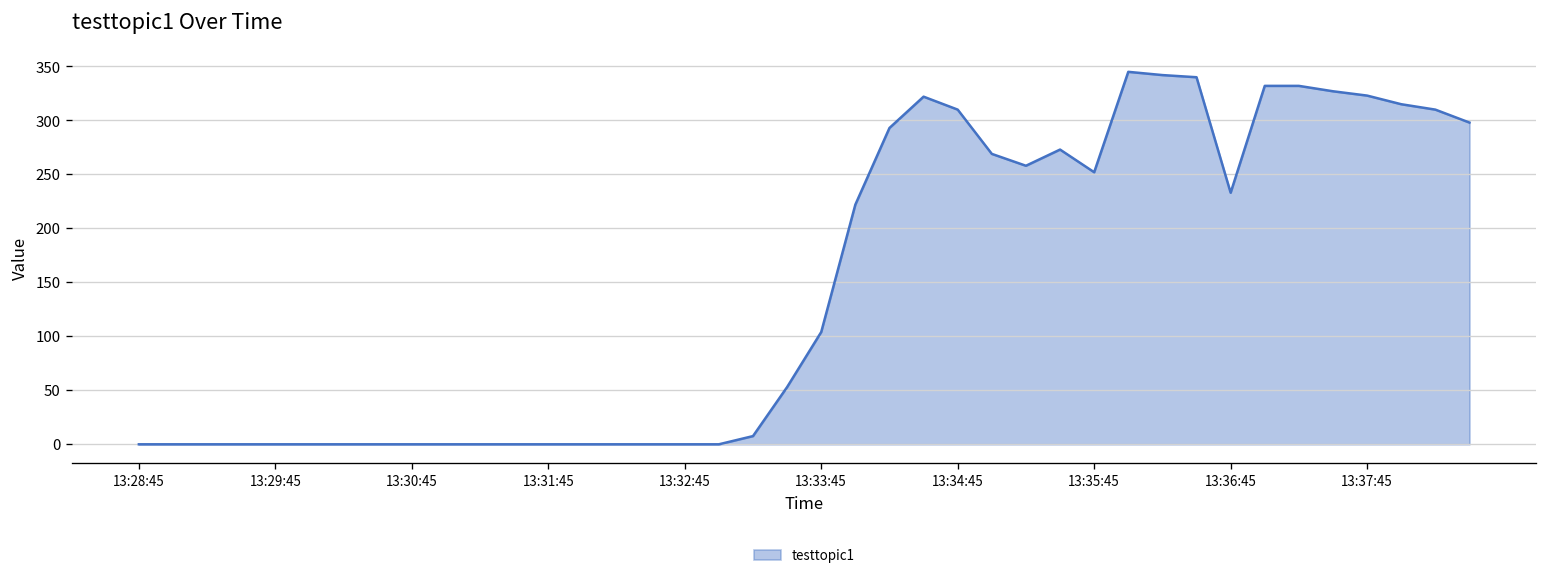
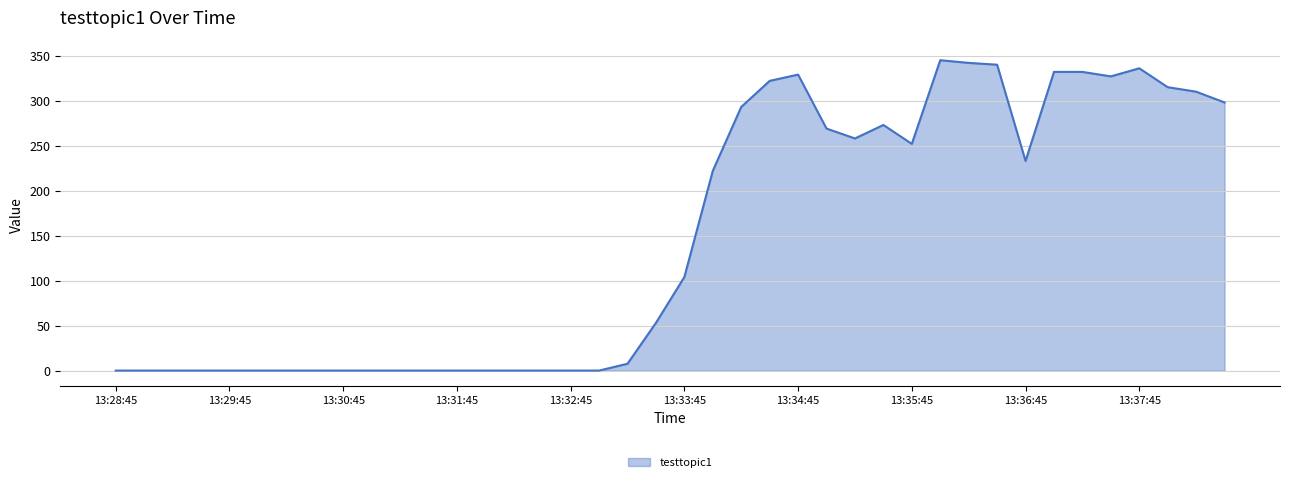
13:34:45: 310 -> 330
13:37:45: 320 -> 340
